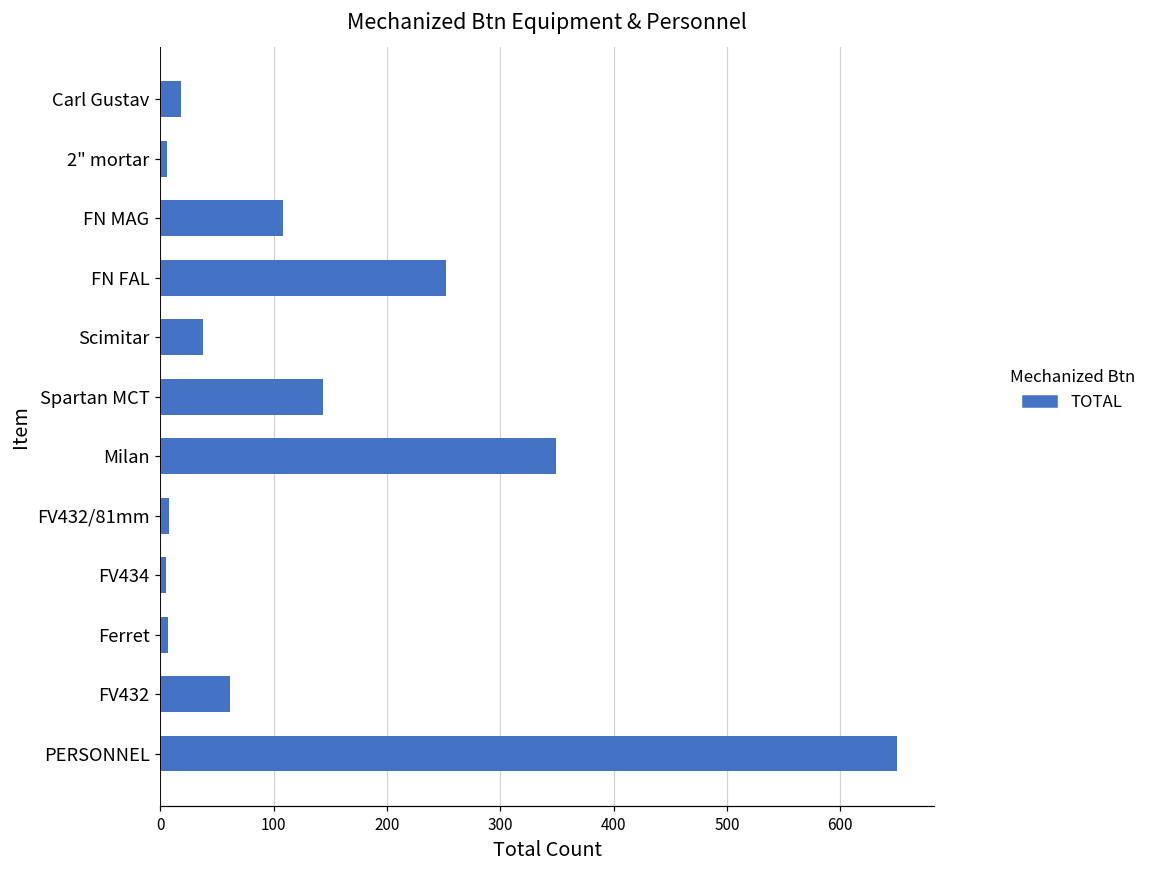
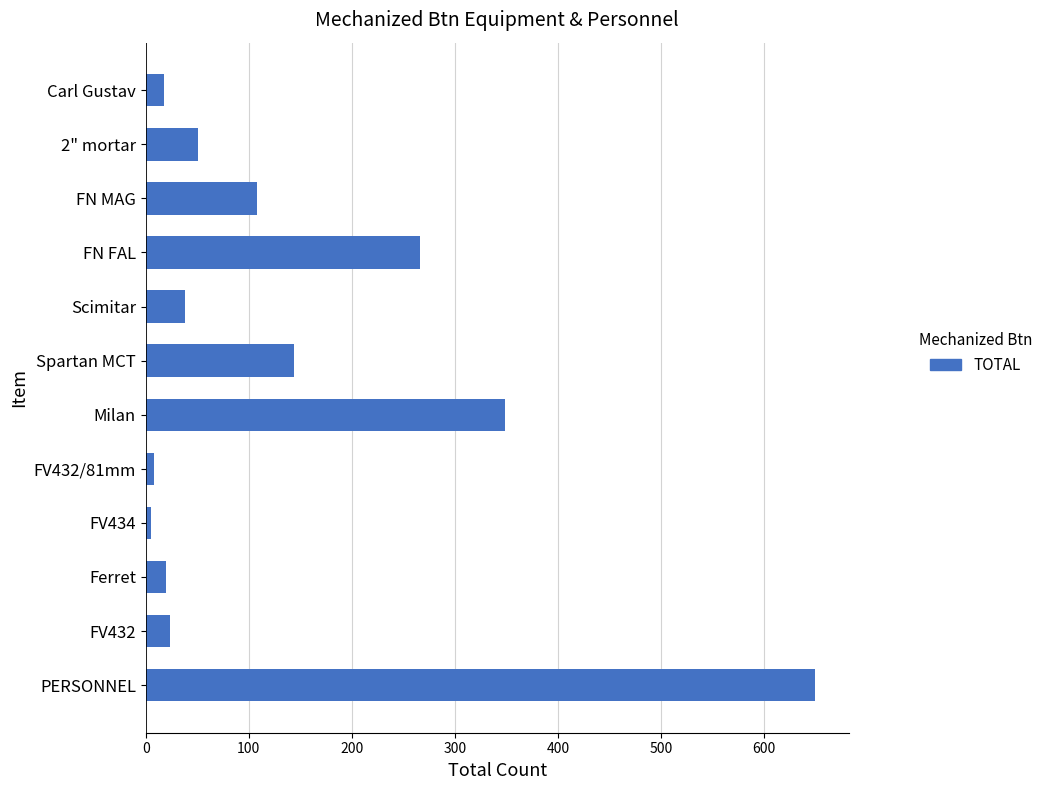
2" mortar: 6 -> 51
FN FAL: 252 -> 266
Ferret: 7 -> 20
FV432: 62 -> 24
